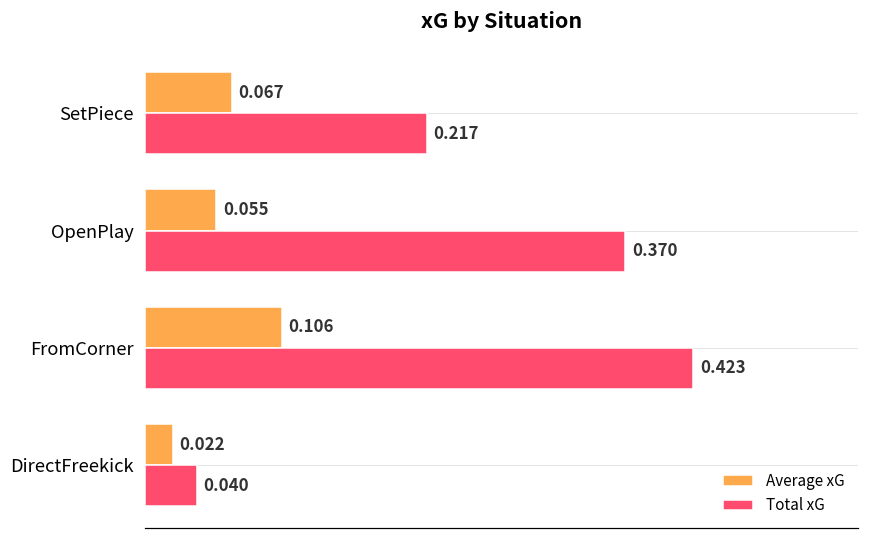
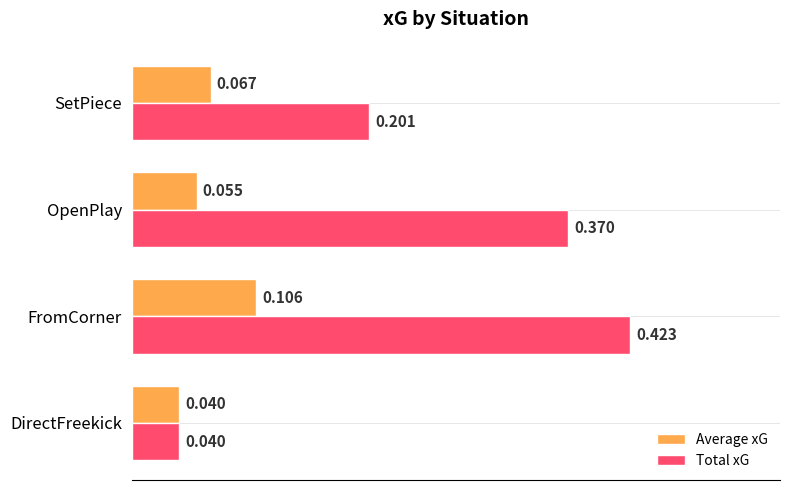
Total xG, SetPiece: 0.217 -> 0.201
Average xG, DirectFreekick: 0.022 -> 0.040
